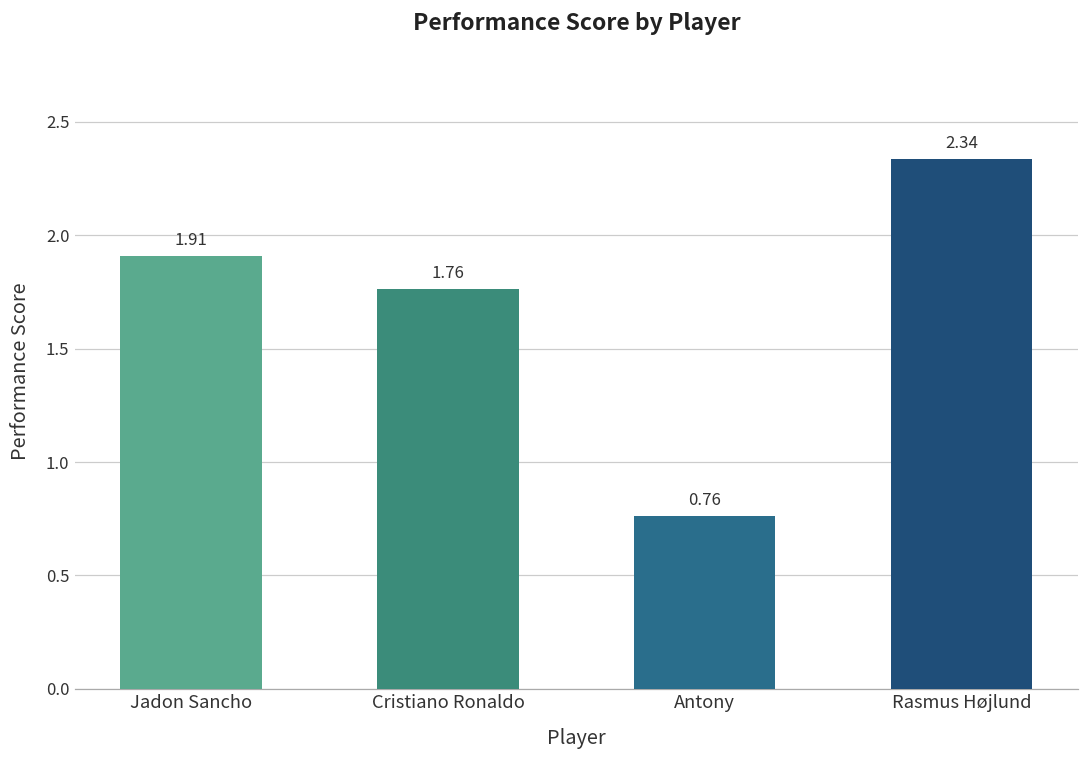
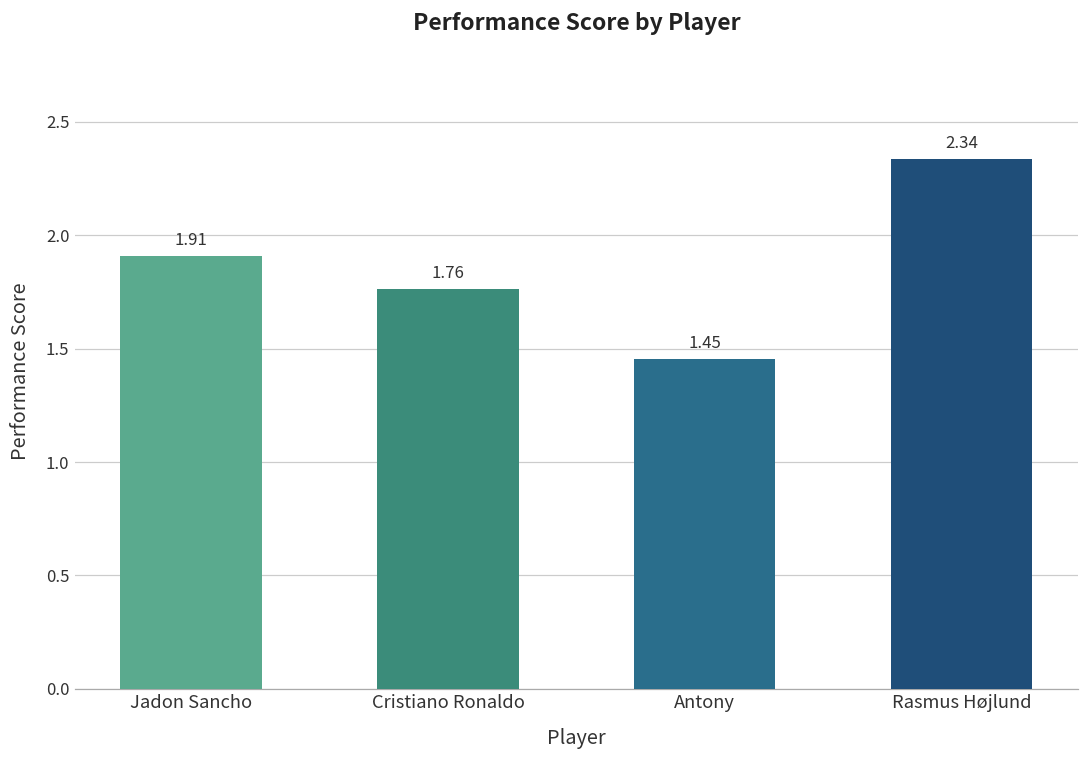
Antony: 0.76 -> 1.45
